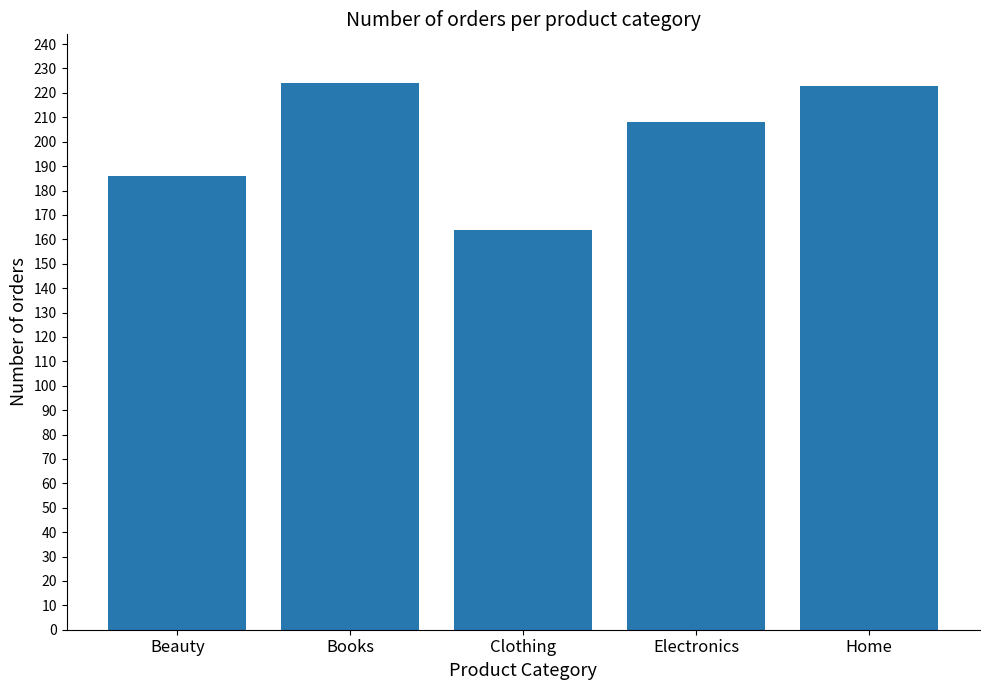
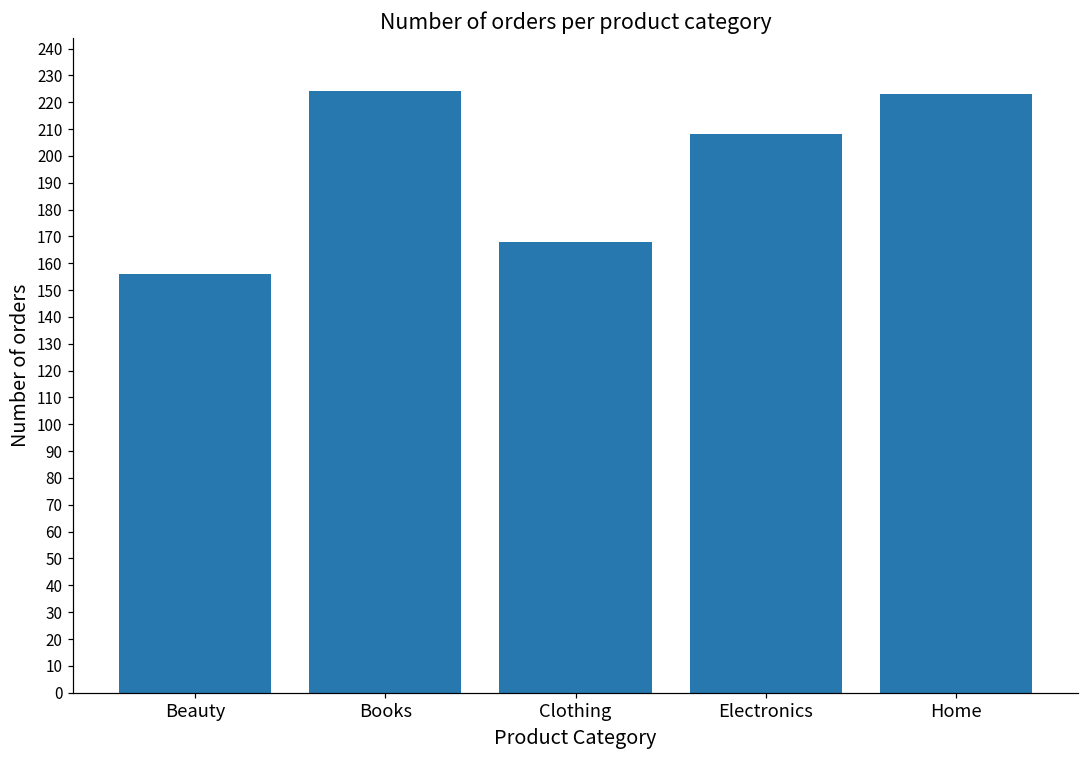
Beauty: 186 -> 156
Clothing: 164 -> 168
